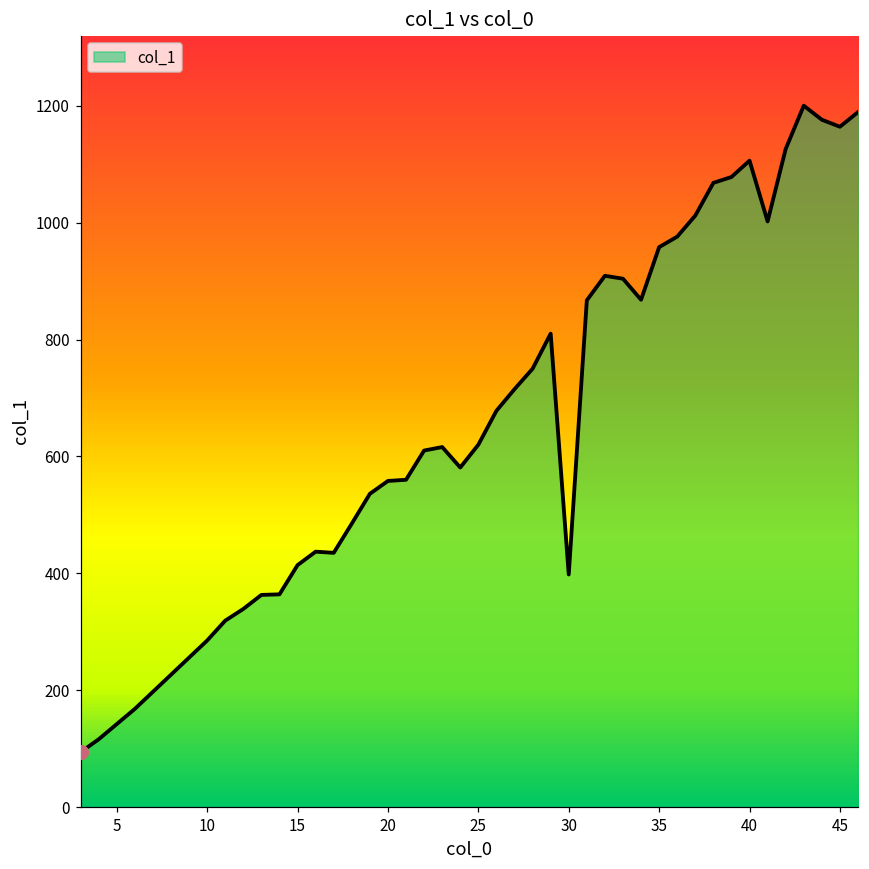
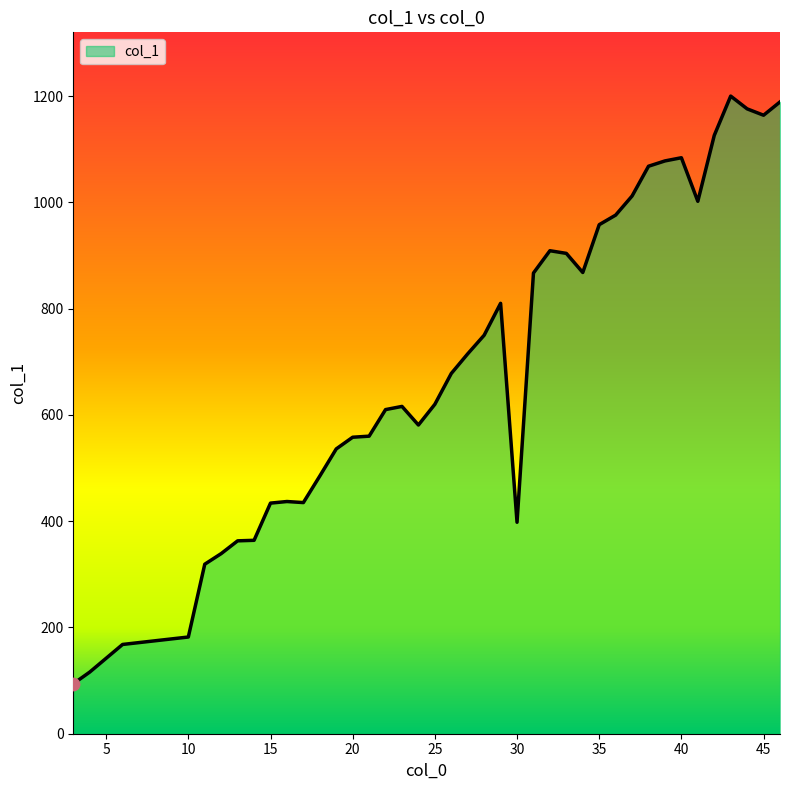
col_1, 10: 290 -> 180
col_1, 15: 410 -> 430
col_1, 40: 1110 -> 1080
